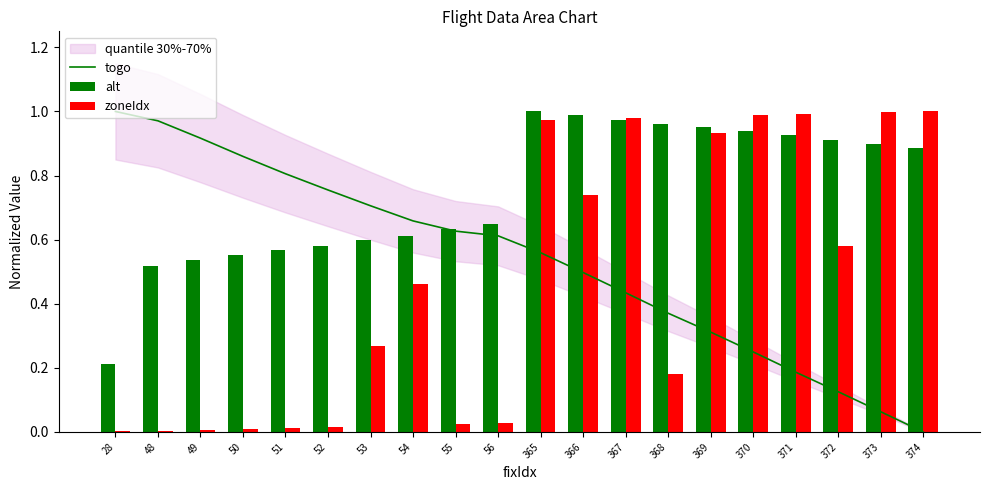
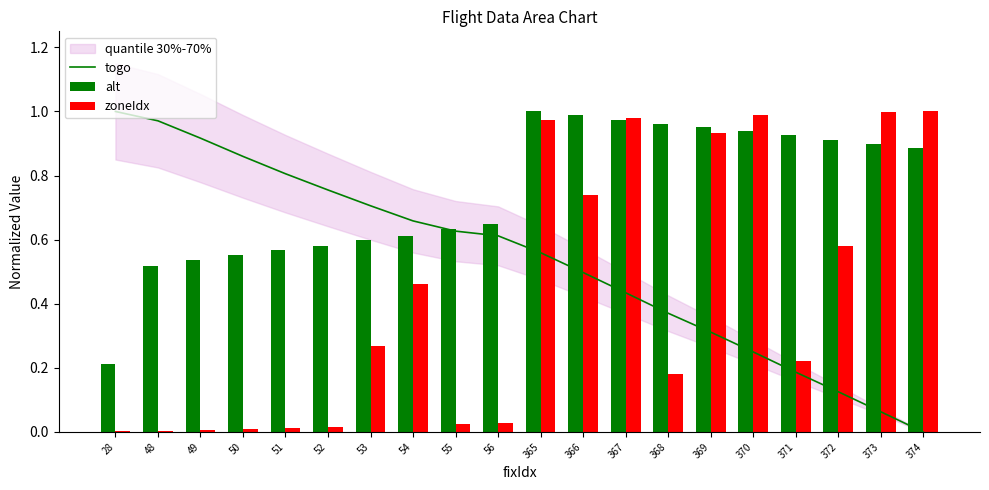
zoneIdx, 371: 0.99 -> 0.22
